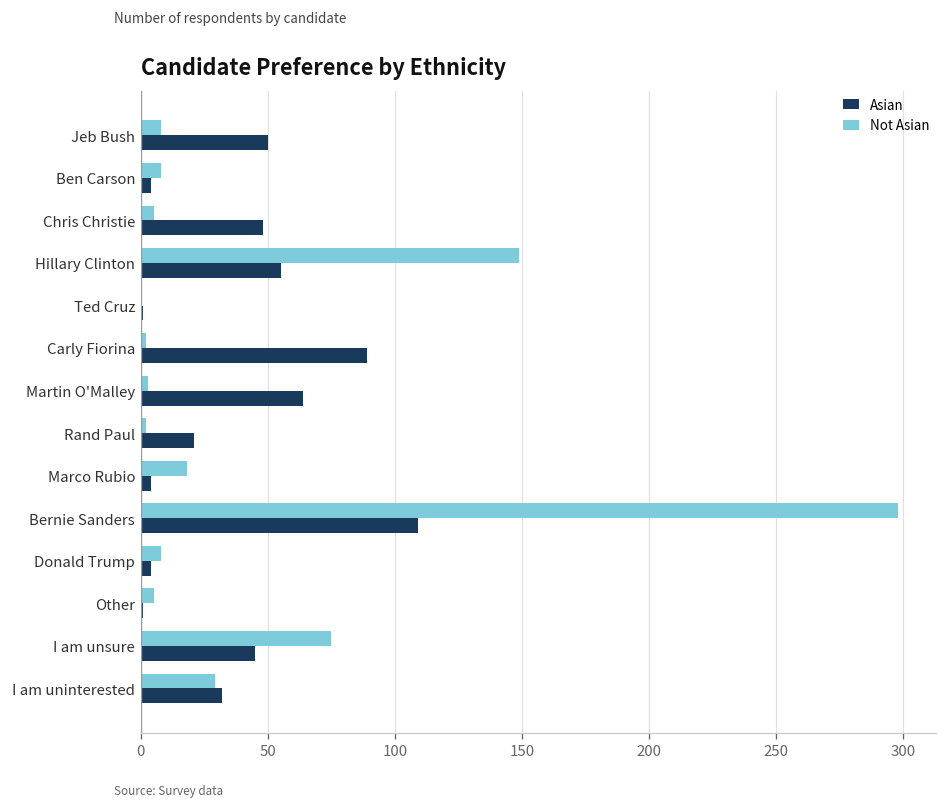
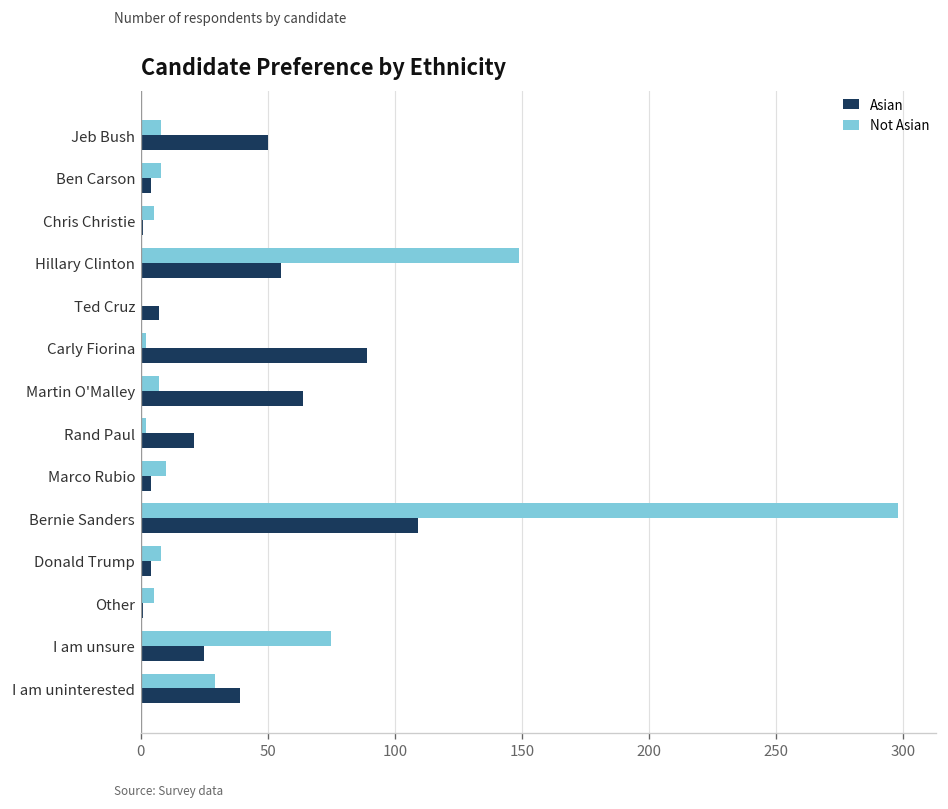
Asian, Chris Christie: 48 -> 1
Asian, Ted Cruz: 1 -> 7
Not Asian, Martin O'Malley: 3 -> 7
Not Asian, Marco Rubio: 18 -> 10
Asian, I am unsure: 45 -> 25
Asian, I am uninterested: 32 -> 39
